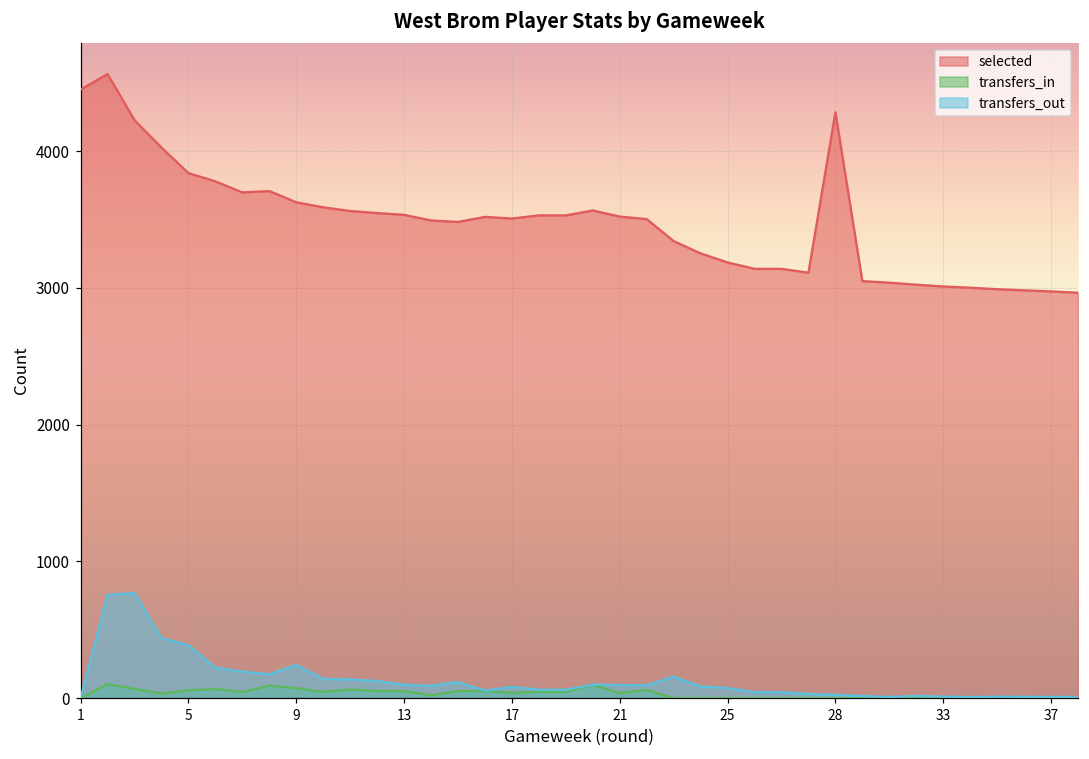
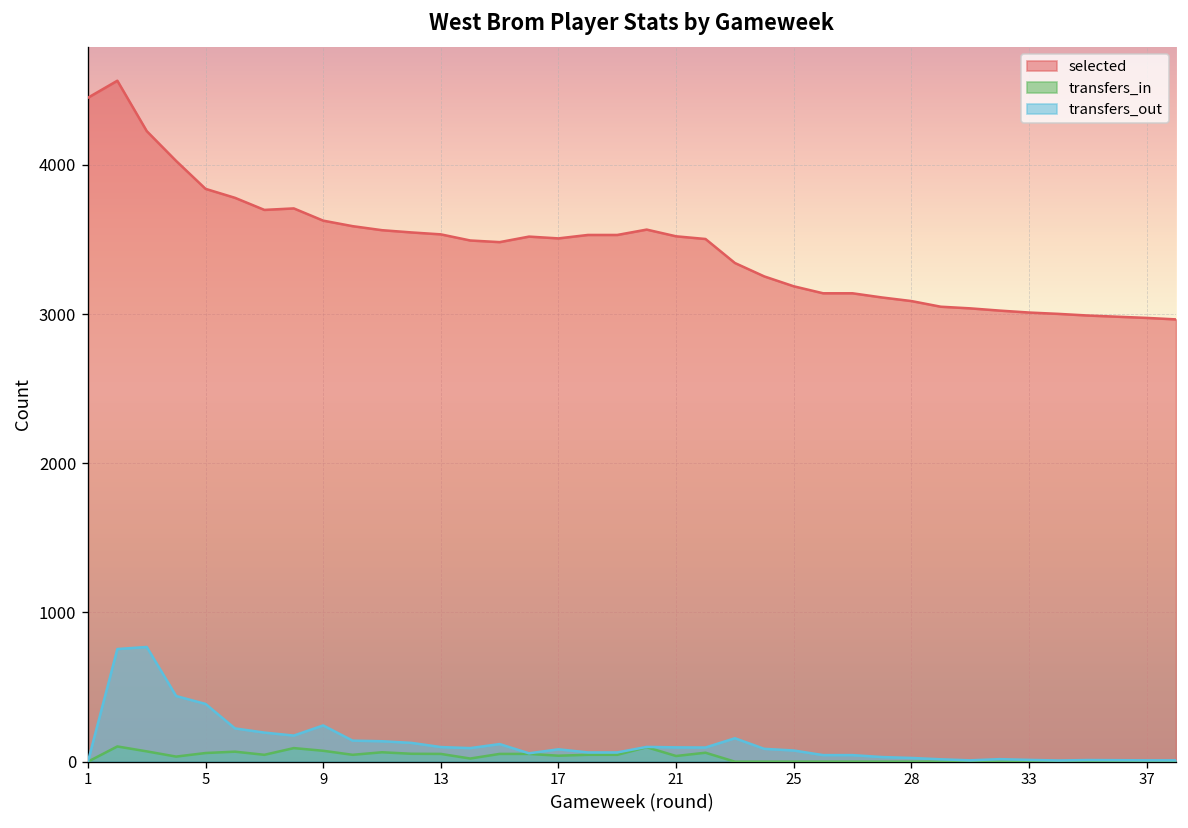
selected, 28: 4290 -> 3090
